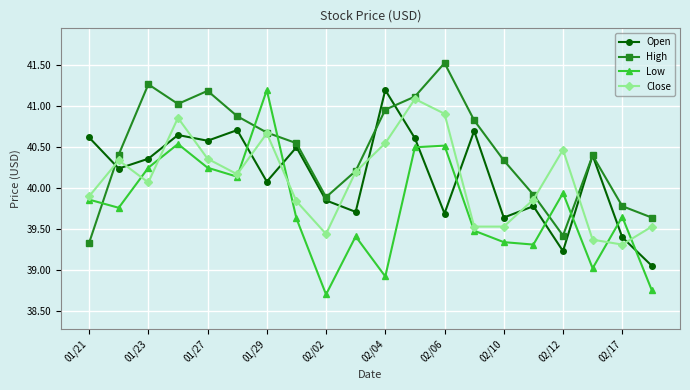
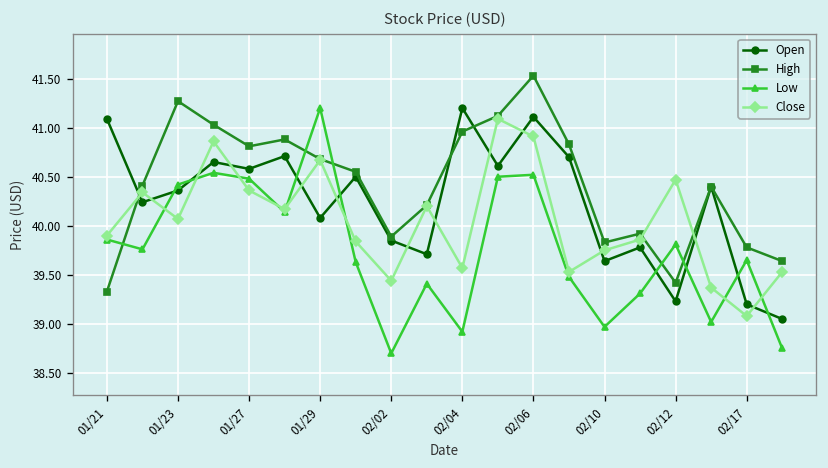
Open, 01/21: 40.6 -> 41.1
Low, 01/23: 40.3 -> 40.4
High, 01/27: 41.2 -> 40.8
Low, 01/27: 40.3 -> 40.5
Close, 02/04: 40.6 -> 39.6
Open, 02/06: 39.7 -> 41.1
High, 02/10: 40.3 -> 39.8
Low, 02/10: 39.3 -> 39.0
Close, 02/10: 39.5 -> 39.8
Low, 02/12: 39.9 -> 39.8
Open, 02/17: 39.4 -> 39.2
Close, 02/17: 39.3 -> 39.1
